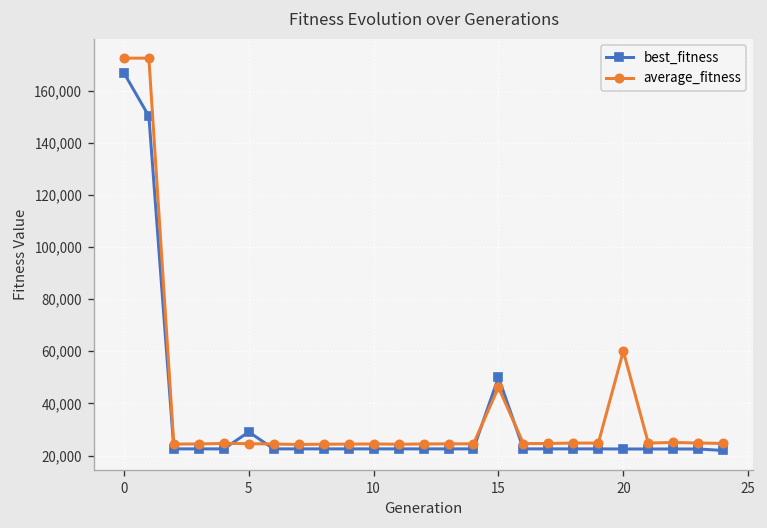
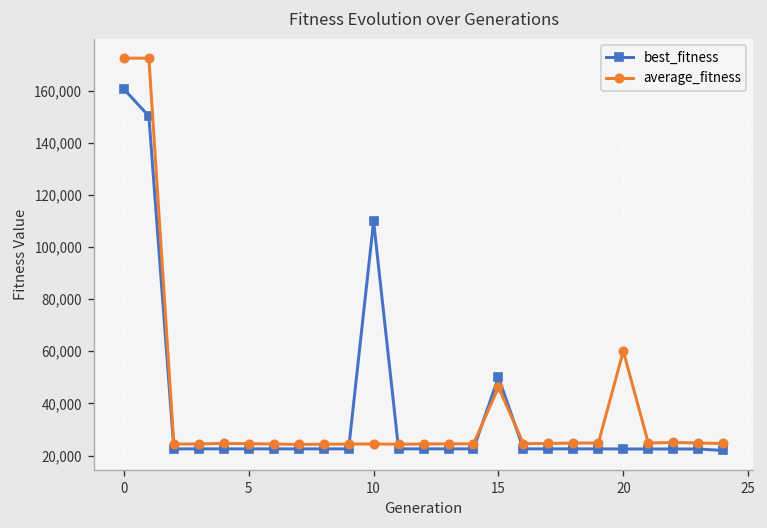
best_fitness, 0: 167,000 -> 161,000
best_fitness, 5: 29,000 -> 23,000
best_fitness, 10: 23,000 -> 110,000
